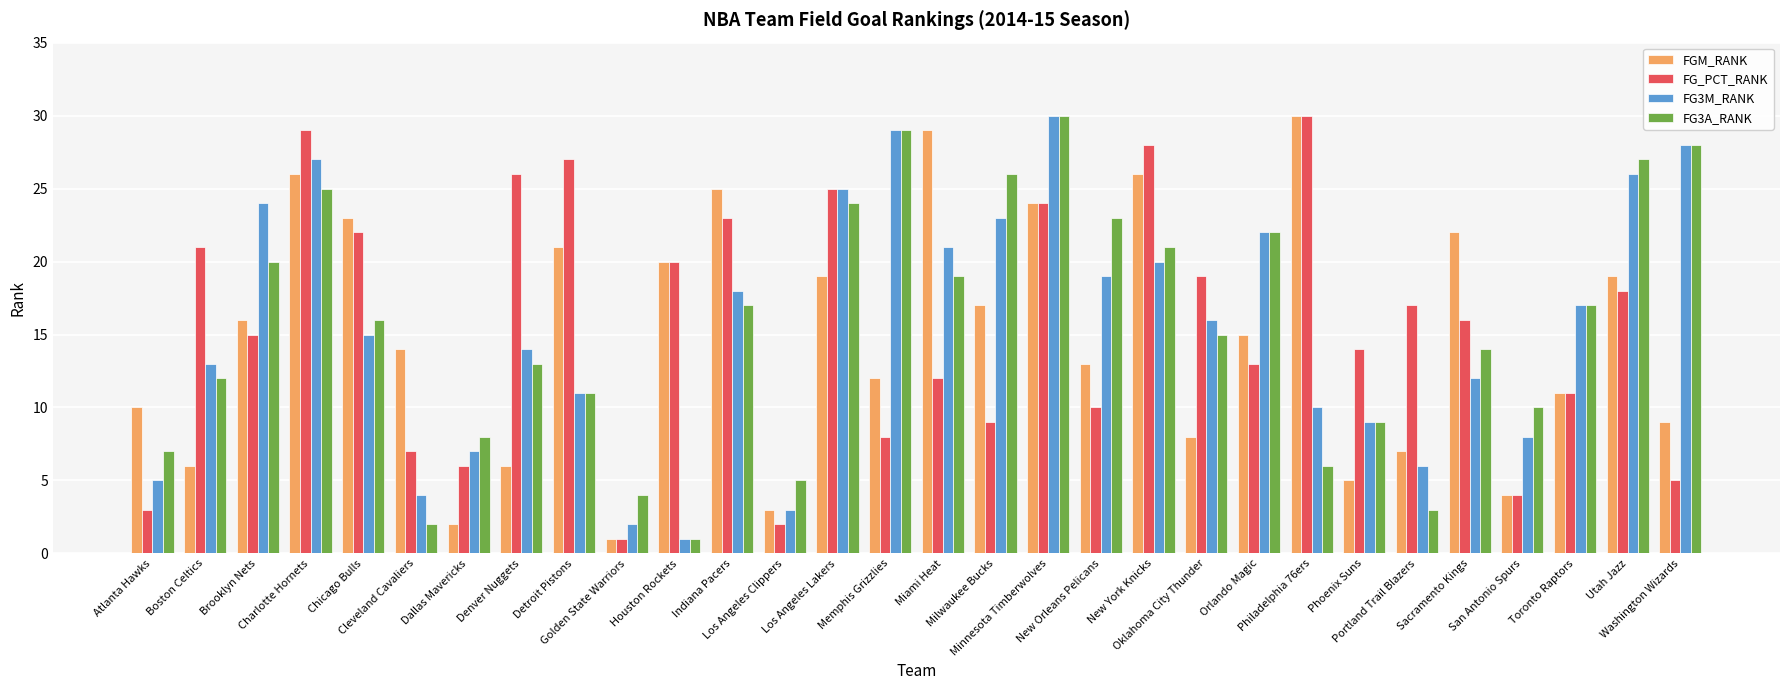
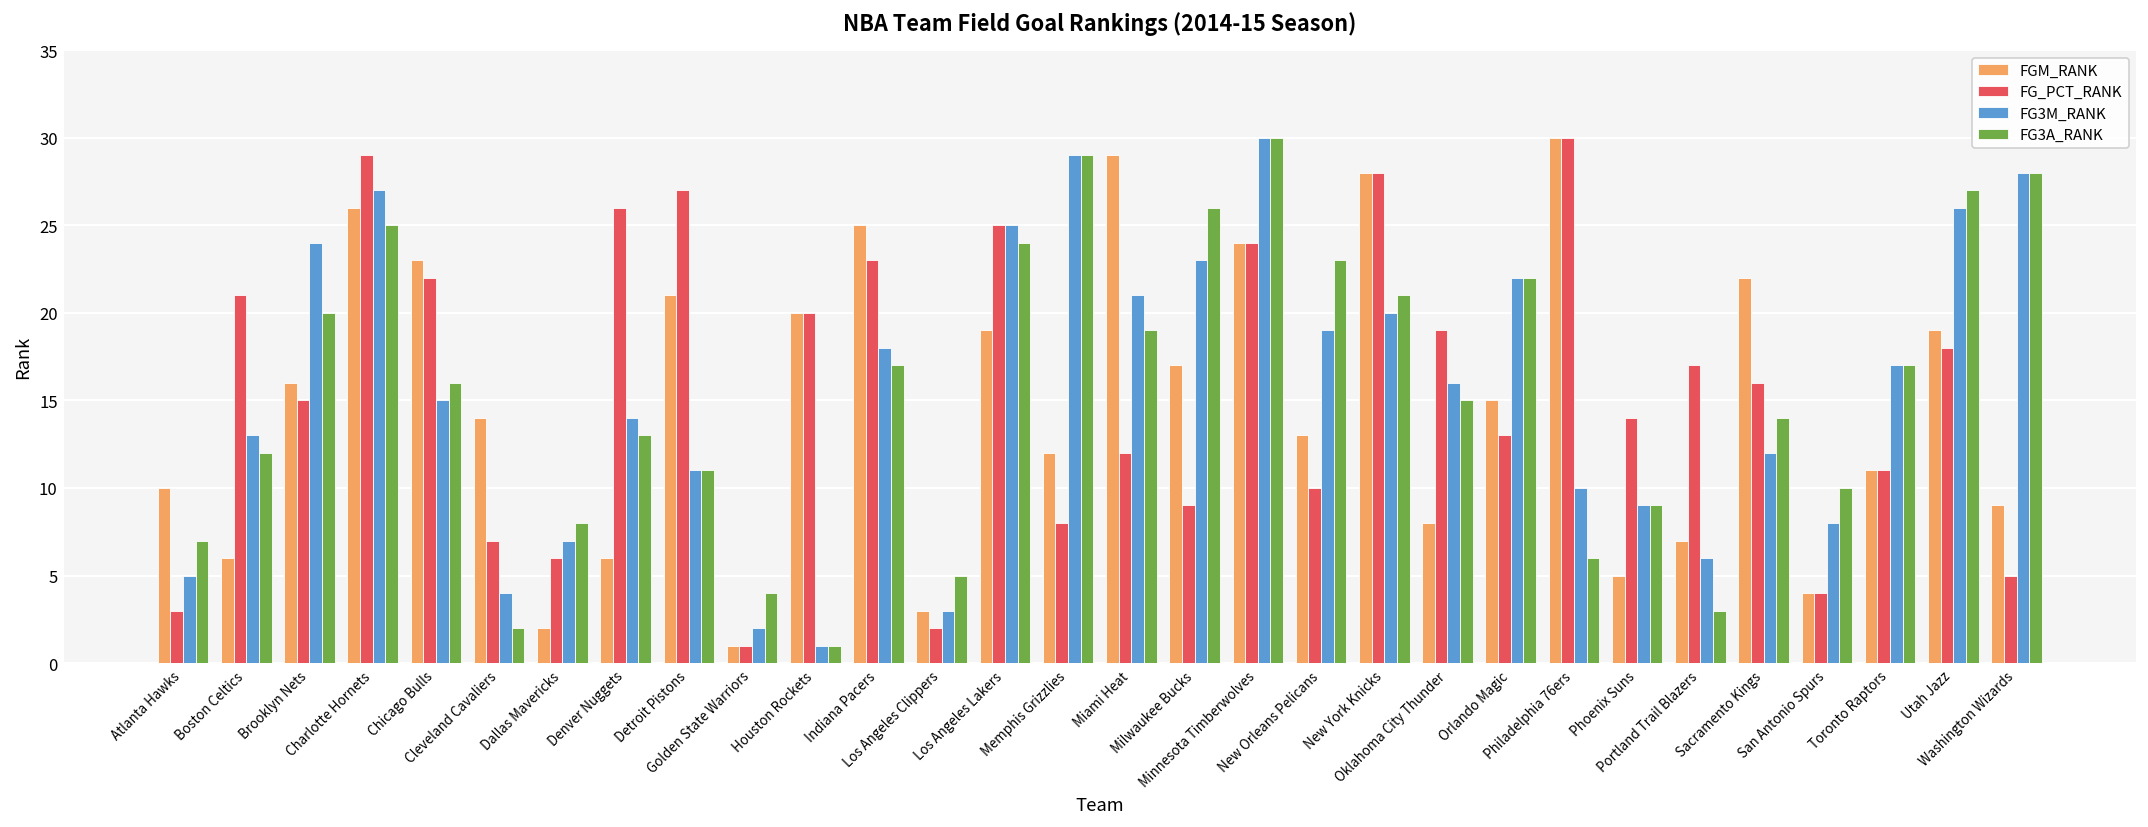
FGM_RANK, New York Knicks: 26 -> 28
